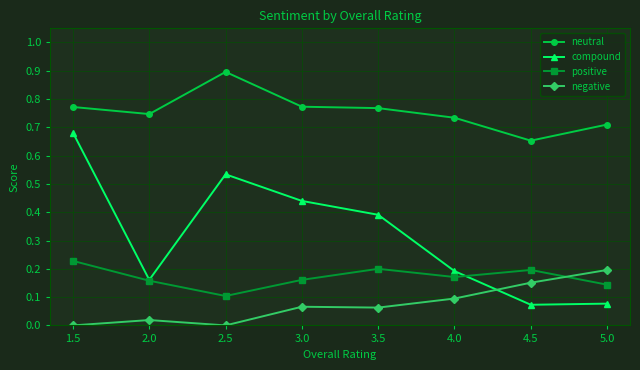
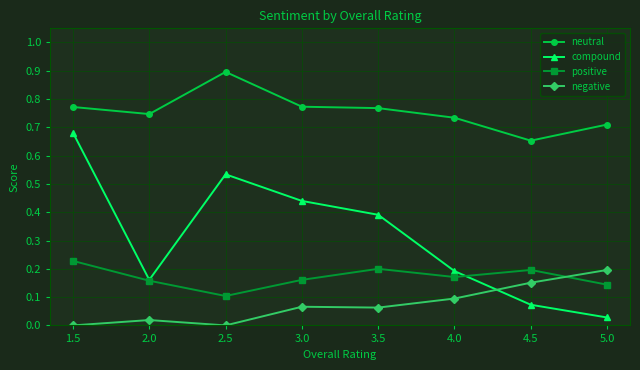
compound, 5.0: 0.08 -> 0.03
